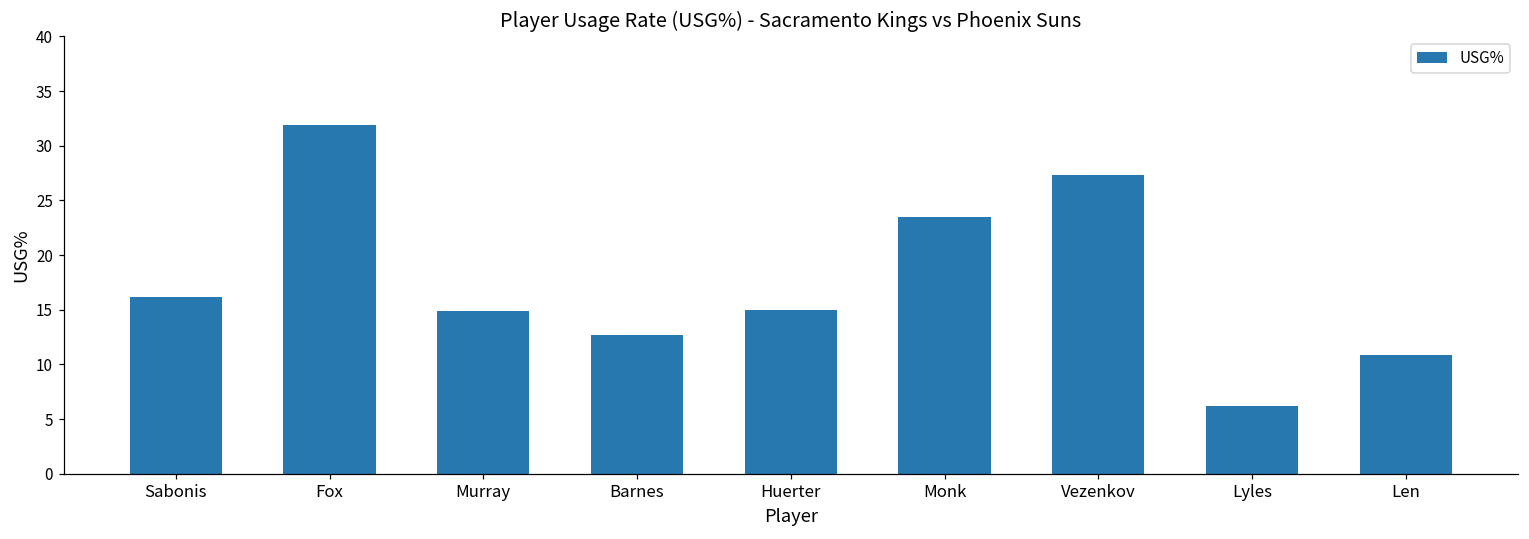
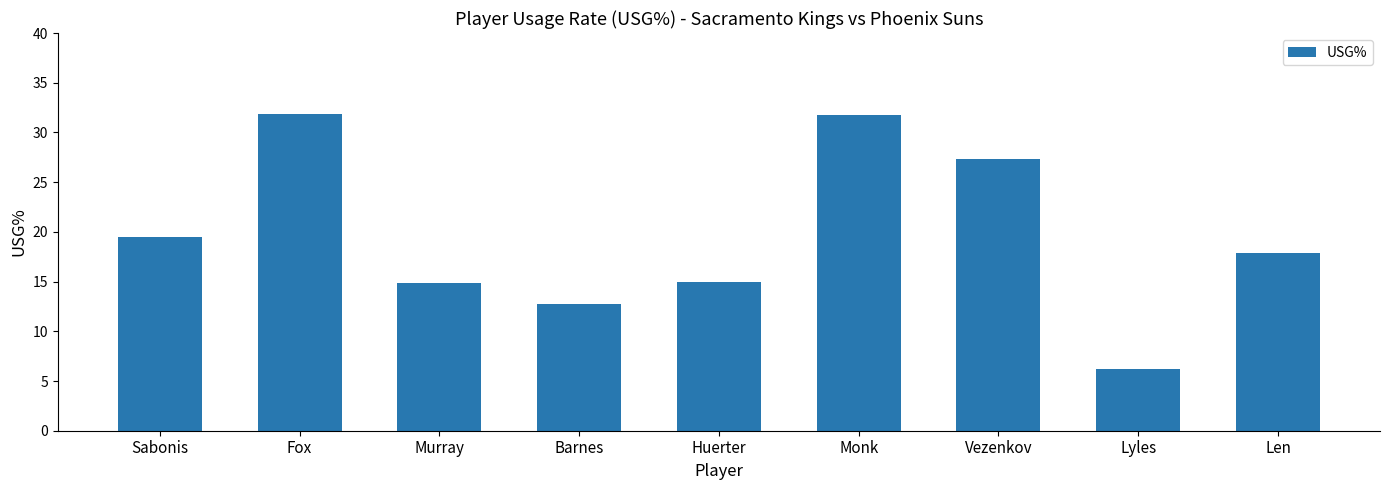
Sabonis: 16 -> 20
Monk: 24 -> 32
Len: 11 -> 18
